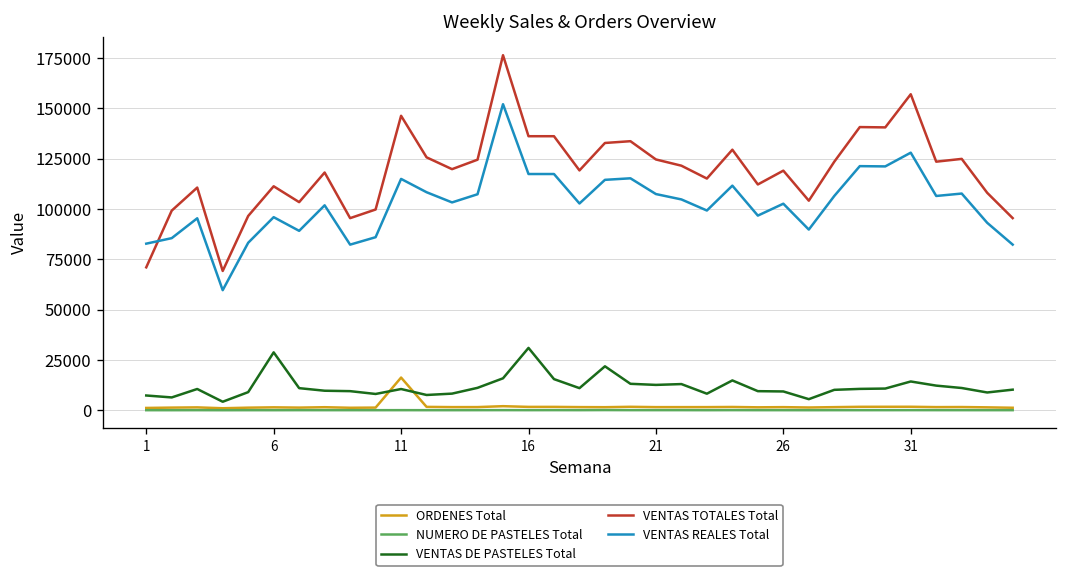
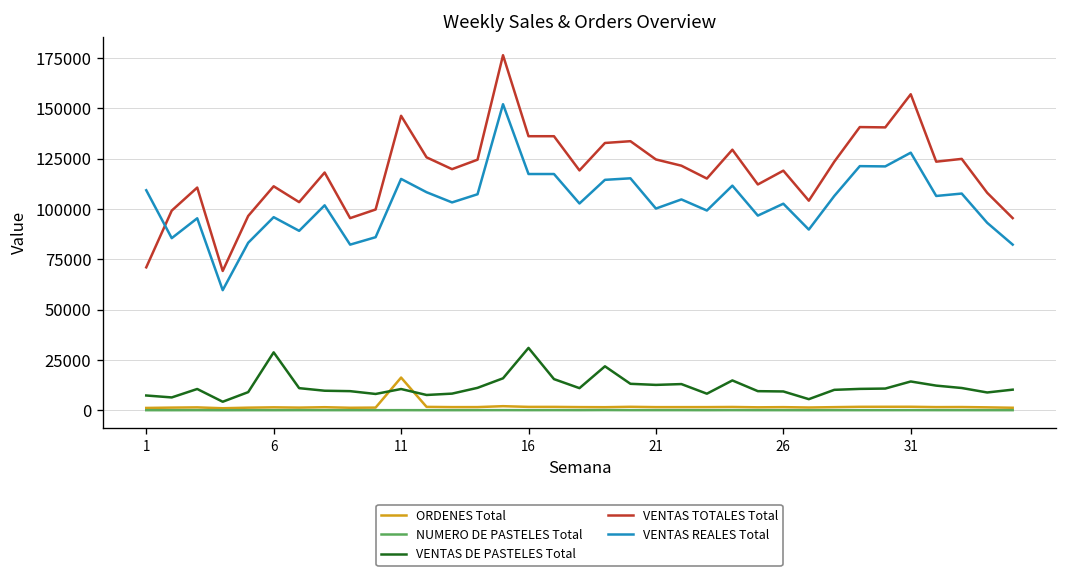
VENTAS REALES Total, 1: 83000 -> 109000
VENTAS REALES Total, 21: 107000 -> 100000
